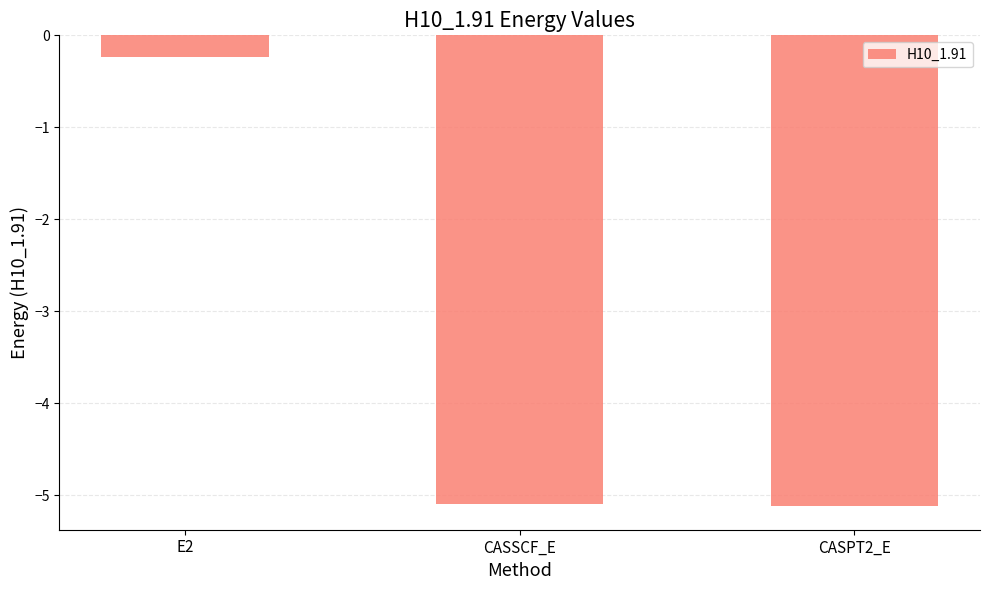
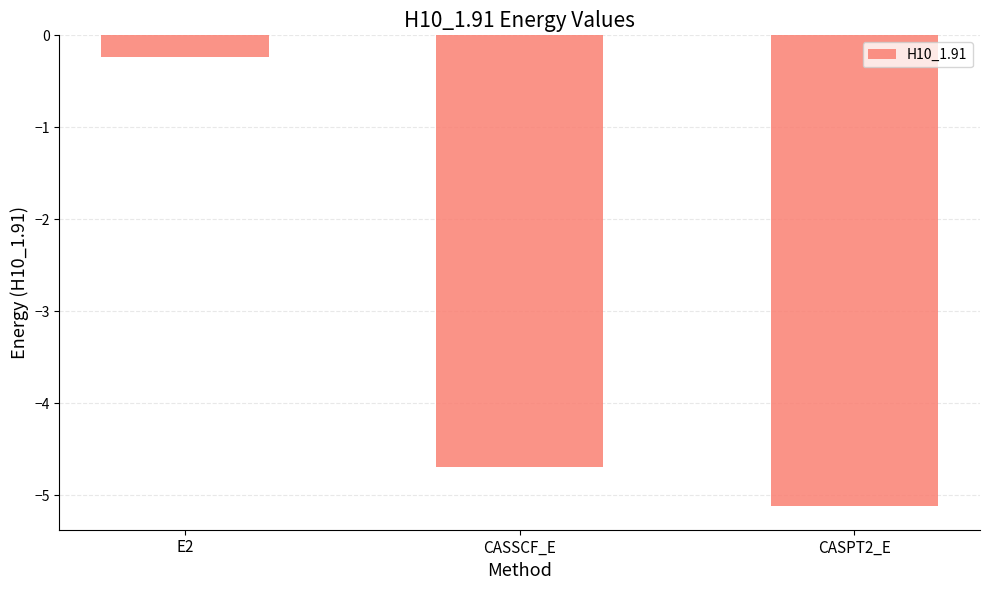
CASSCF_E: -5.1 -> -4.7
